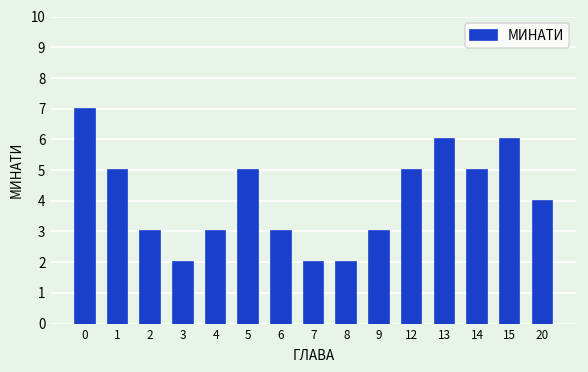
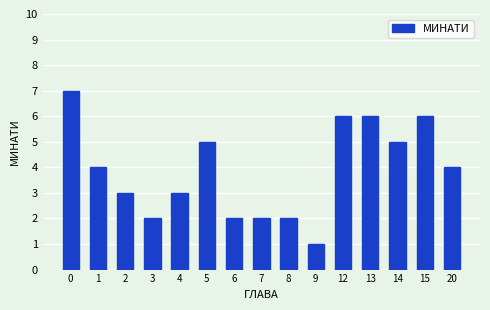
1: 5 -> 4
6: 3 -> 2
9: 3 -> 1
12: 5 -> 6
